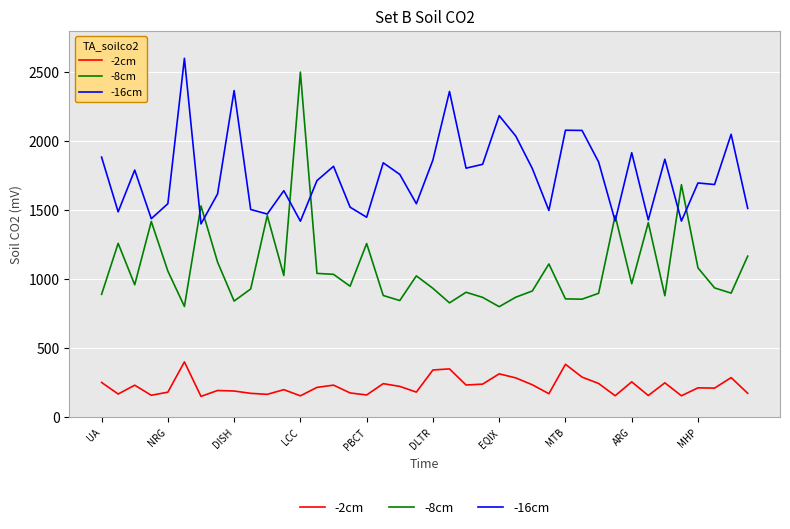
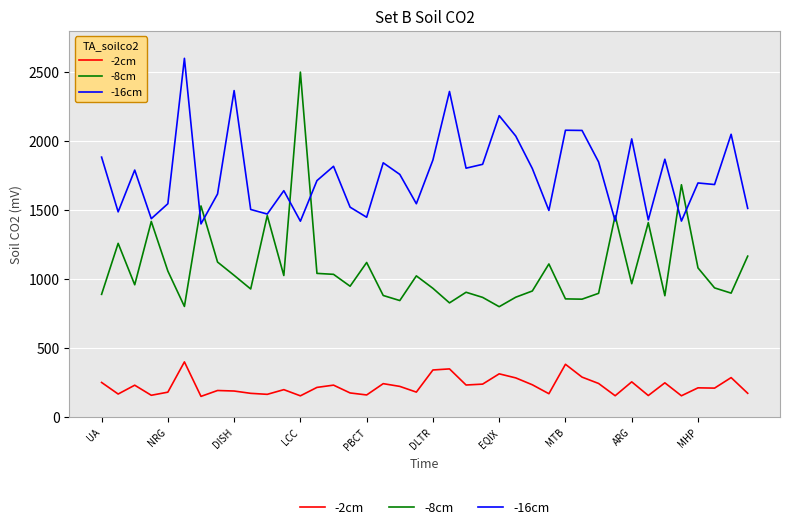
-8cm, DISH: 840 -> 1030
-8cm, PBCT: 1260 -> 1120
-16cm, ARG: 1920 -> 2020
